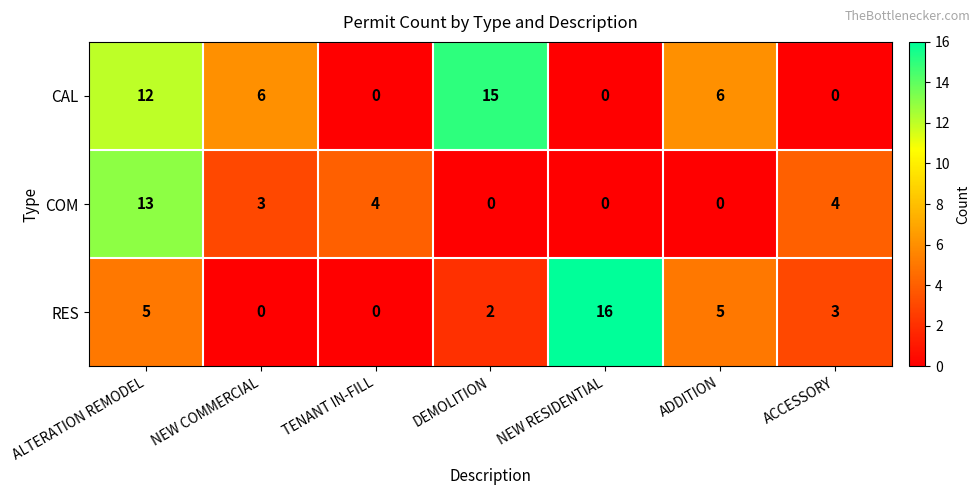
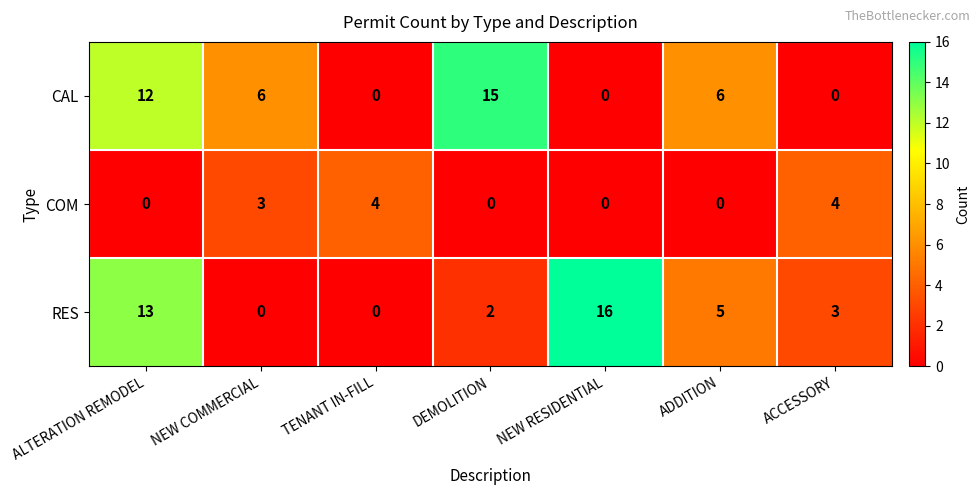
COM, ALTERATION REMODEL: 13 -> 0
RES, ALTERATION REMODEL: 5 -> 13
